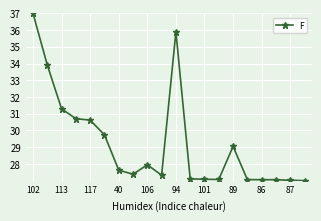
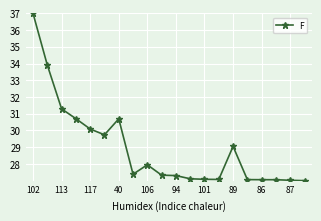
117: 30.6 -> 30.1
40: 27.6 -> 30.7
94: 35.9 -> 27.3
